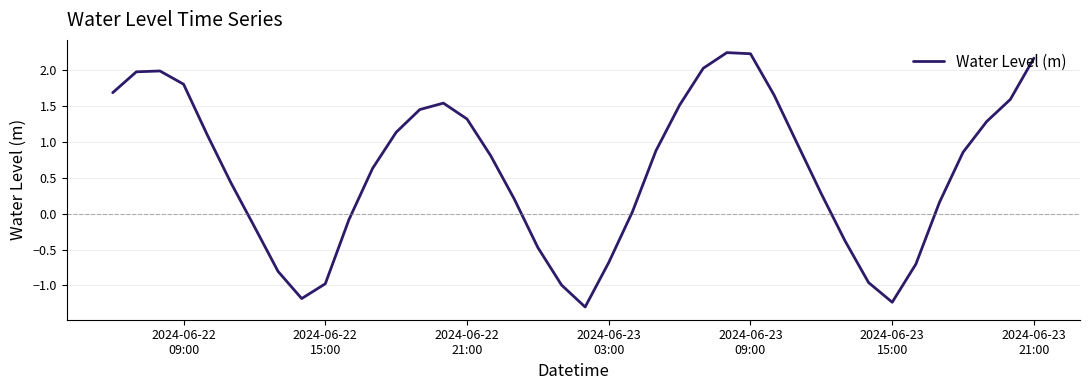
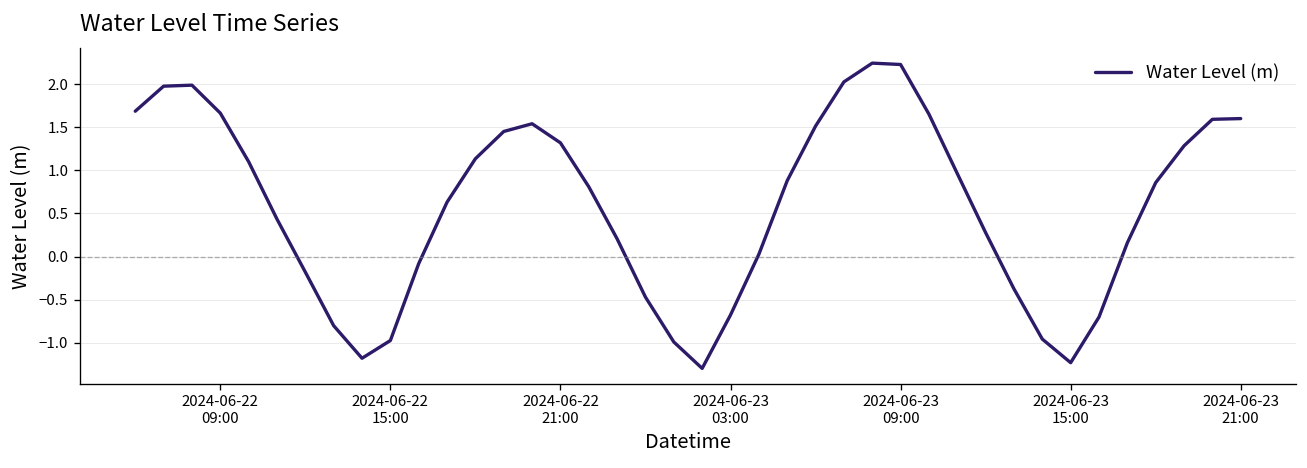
2024-06-22 09:00: 1.8 -> 1.7
2024-06-23 21:00: 2.2 -> 1.6
